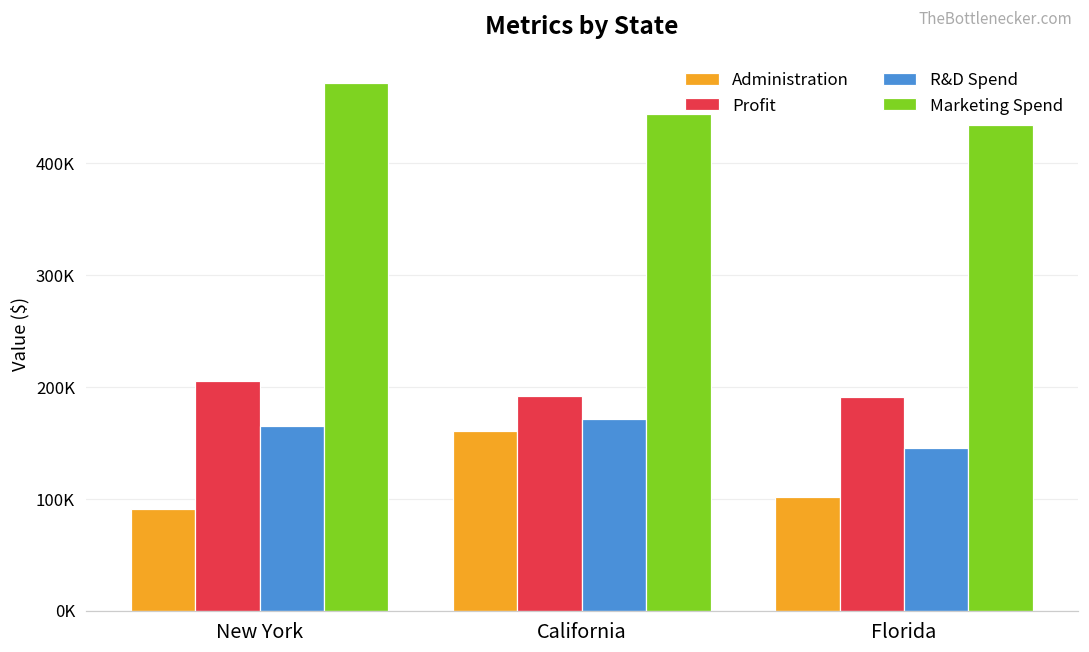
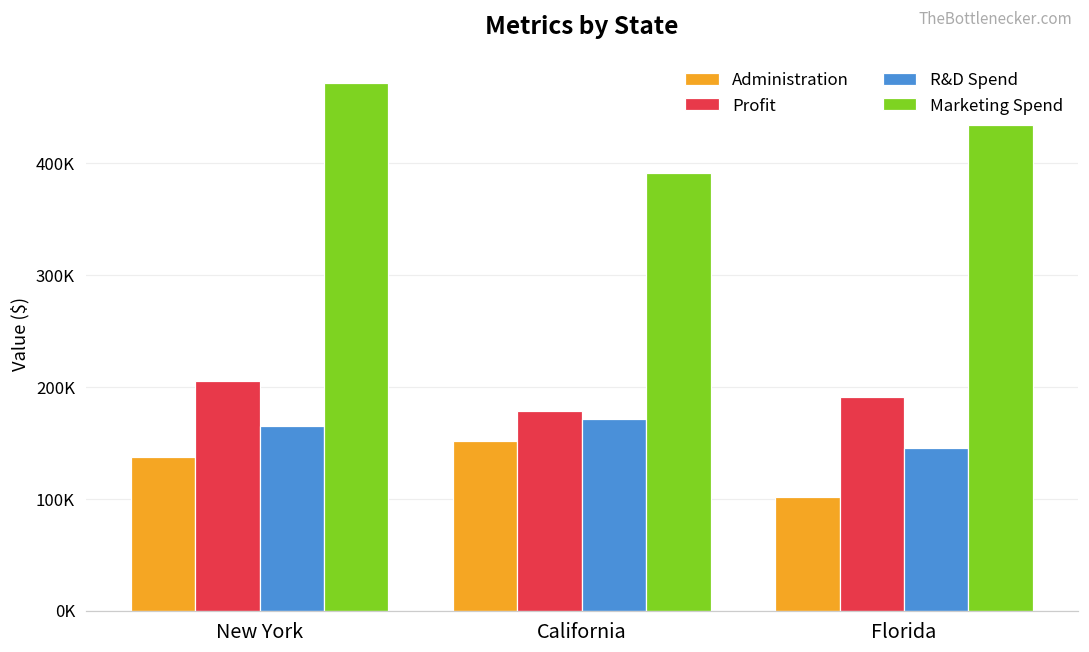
Administration, New York: 91000 -> 137000
Administration, California: 161000 -> 151000
Profit, California: 192000 -> 179000
Marketing Spend, California: 444000 -> 391000
